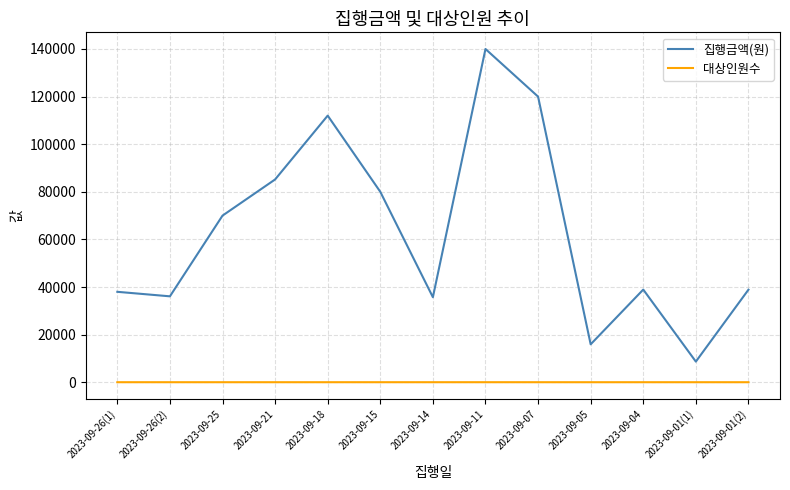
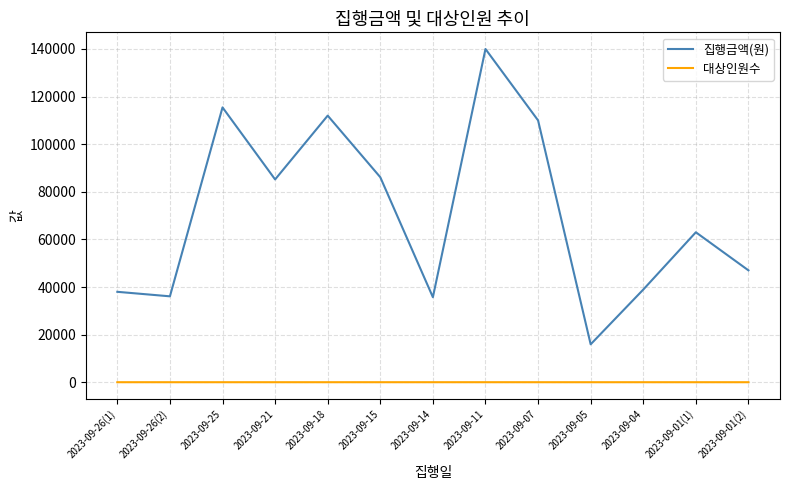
집행금액(원), 2023-09-25: 70000 -> 115000
집행금액(원), 2023-09-15: 80000 -> 86000
집행금액(원), 2023-09-07: 120000 -> 110000
집행금액(원), 2023-09-01(1): 9000 -> 63000
집행금액(원), 2023-09-01(2): 39000 -> 47000
